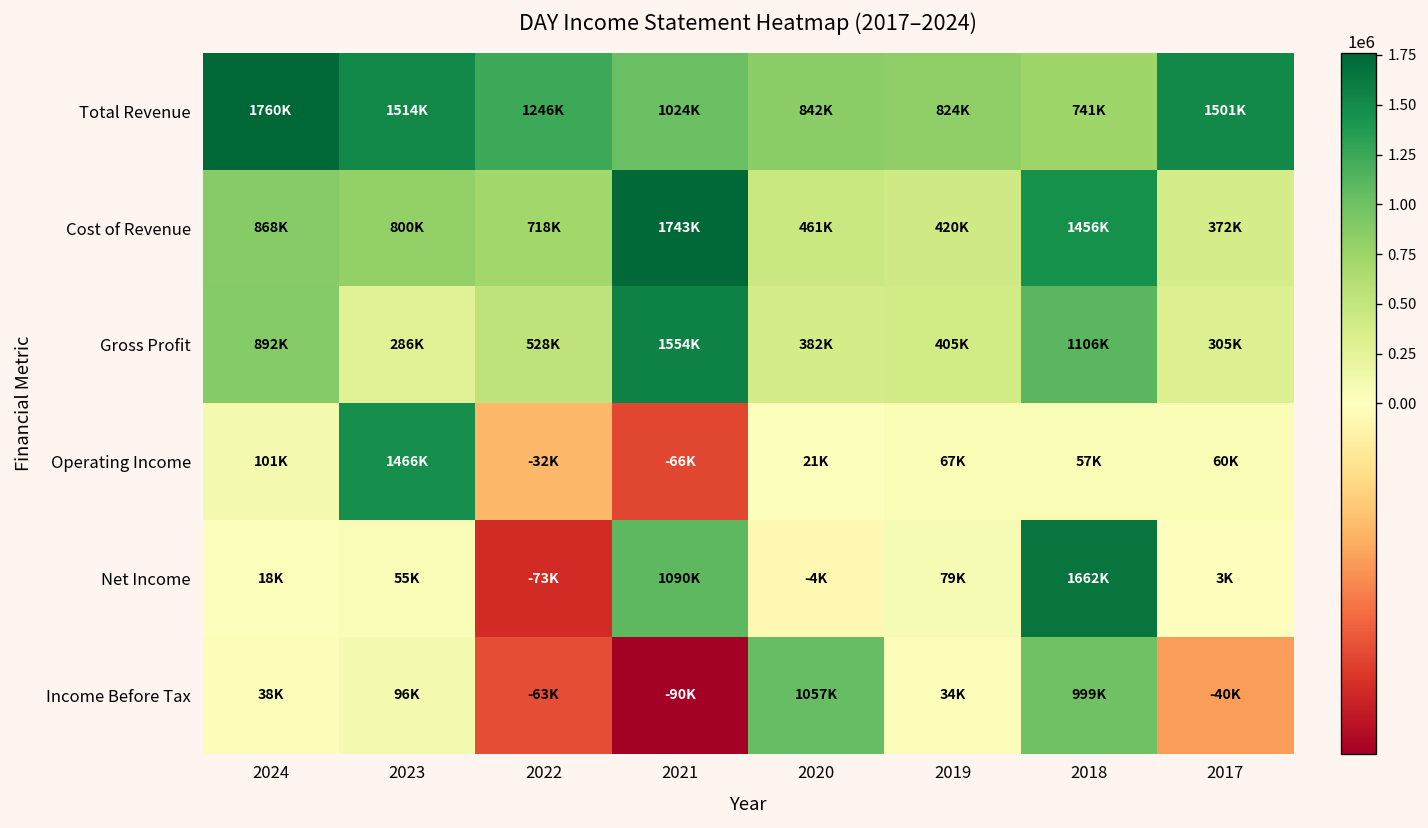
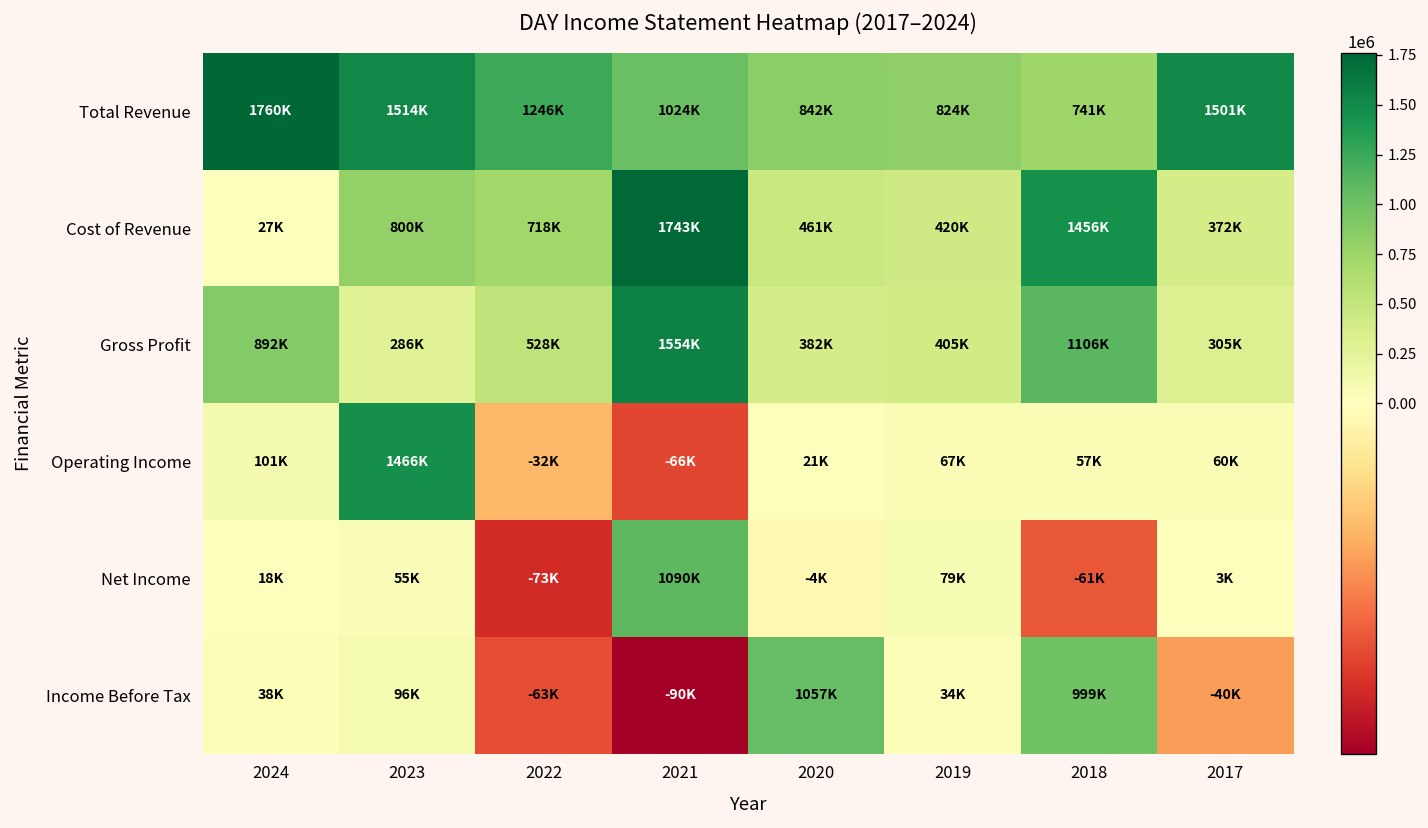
Cost of Revenue, 2024: 868K -> 27K
Net Income, 2018: 1662K -> -61K
